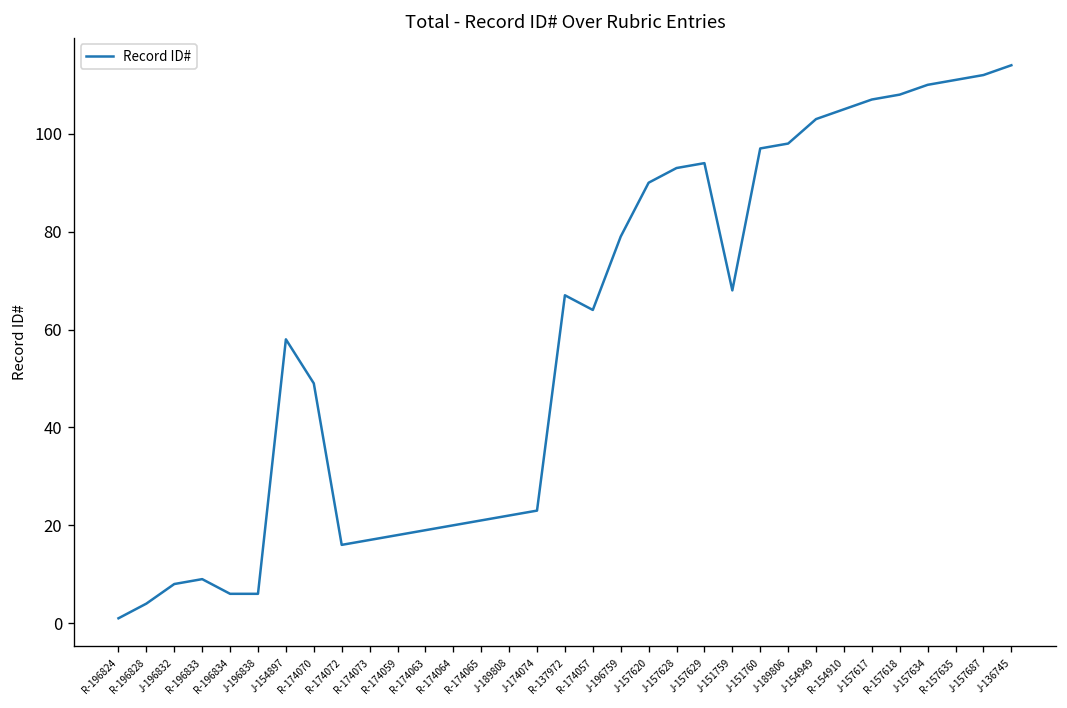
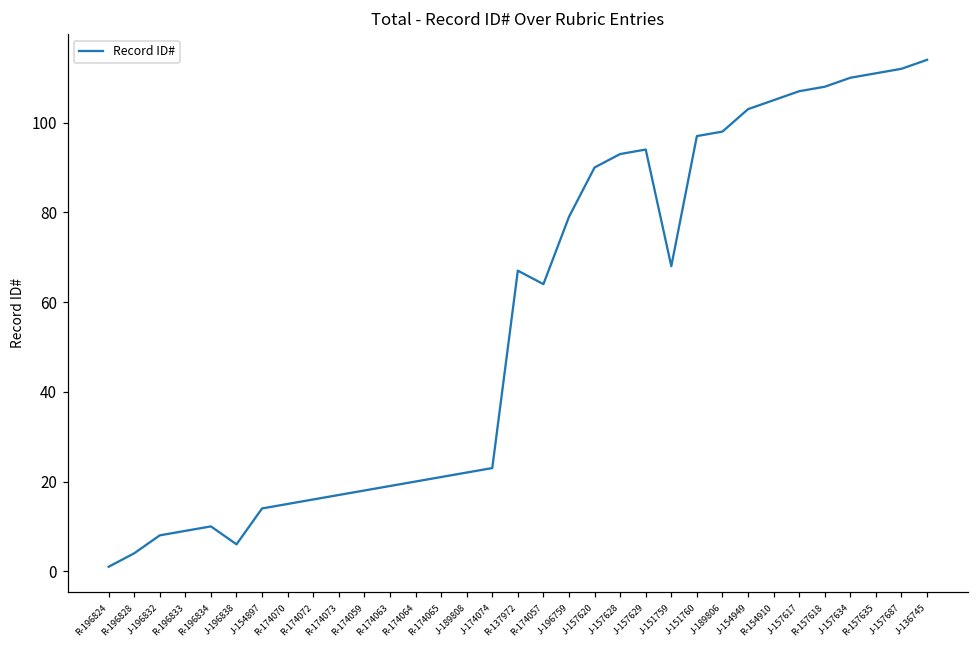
R-196834: 6 -> 10
J-154897: 58 -> 14
R-174070: 49 -> 15
